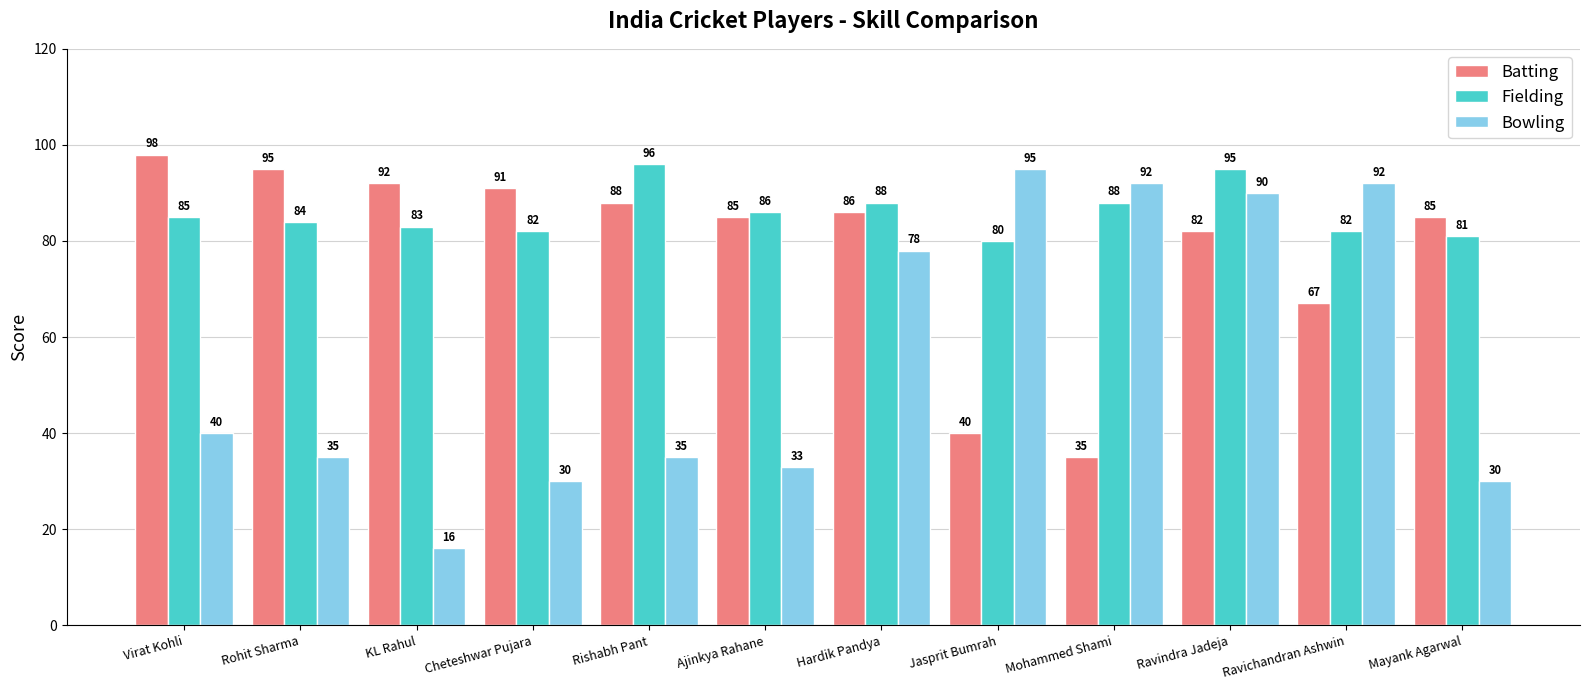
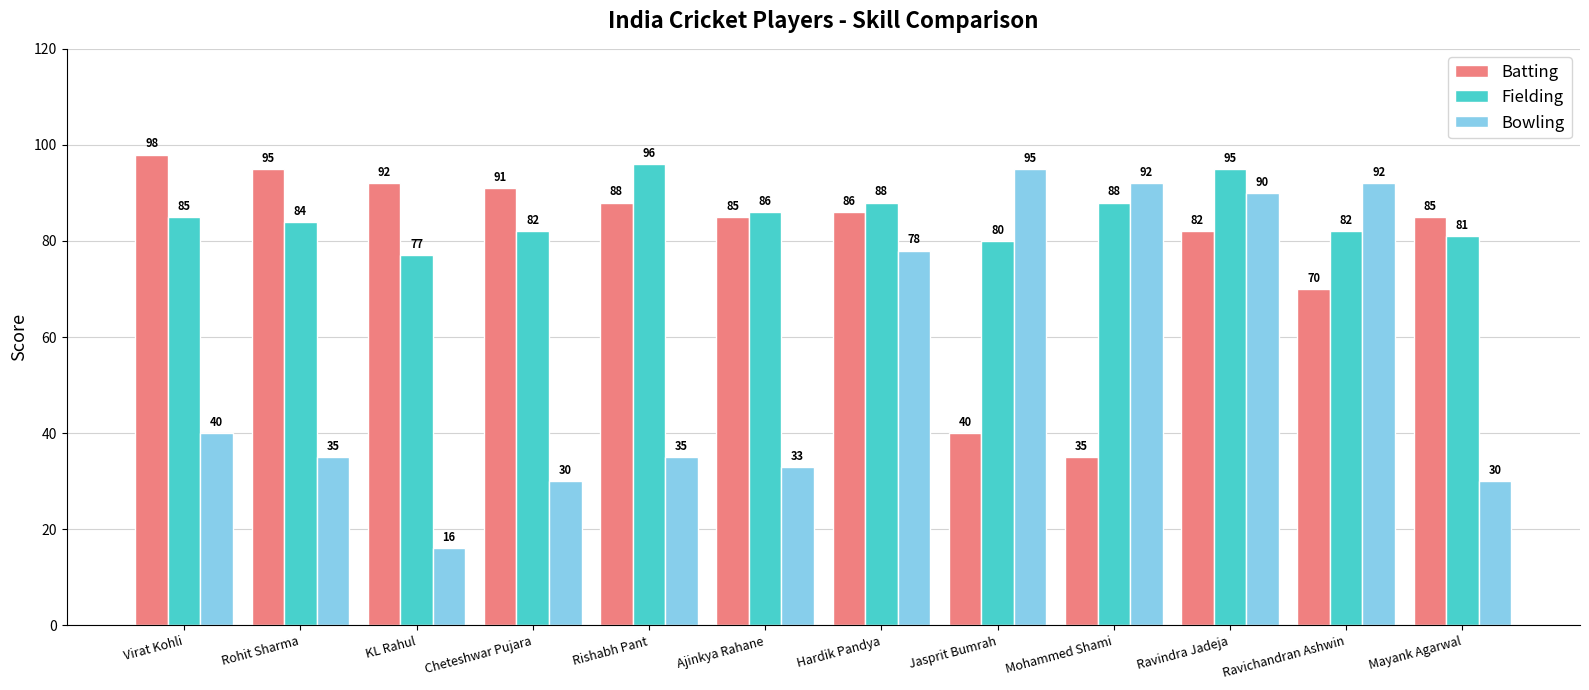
Fielding, KL Rahul: 83 -> 77
Batting, Ravichandran Ashwin: 67 -> 70
